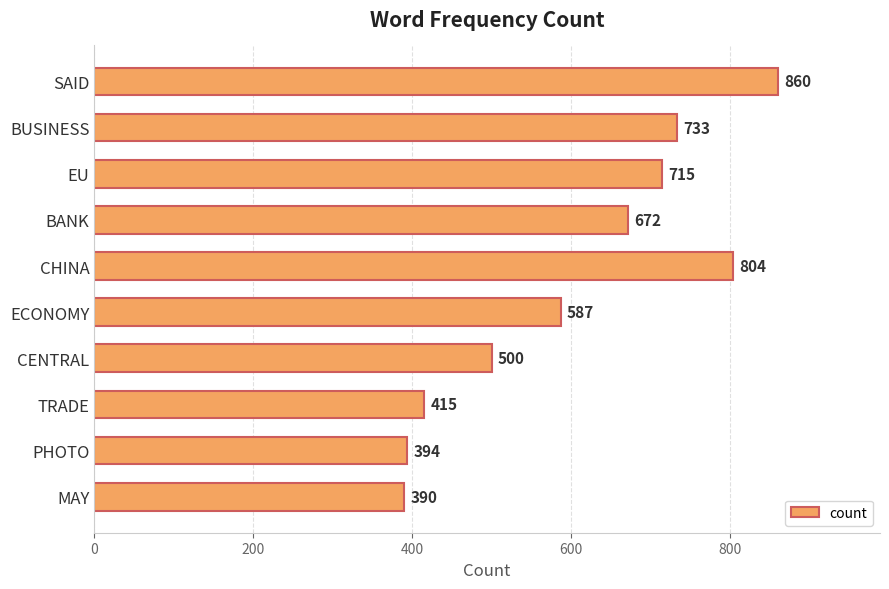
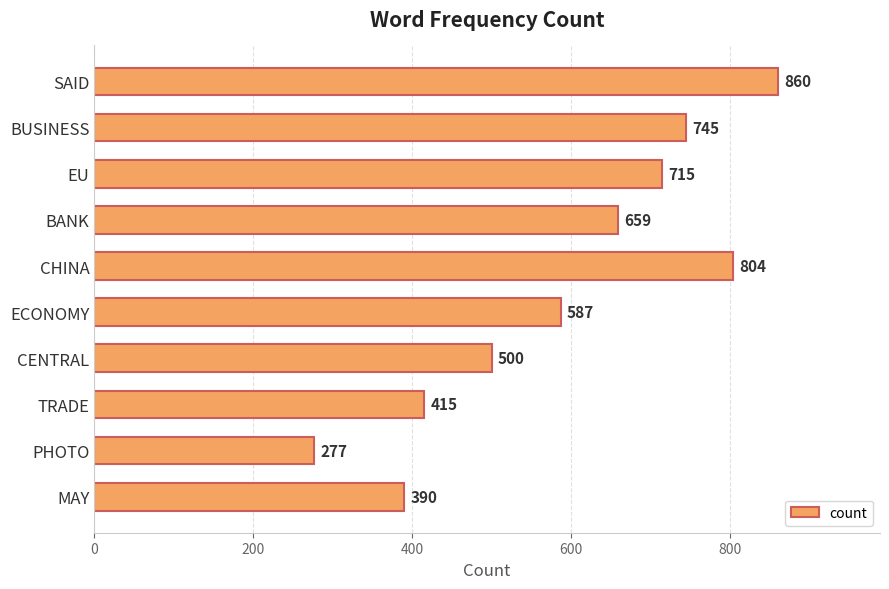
BUSINESS: 733 -> 745
BANK: 672 -> 659
PHOTO: 394 -> 277
